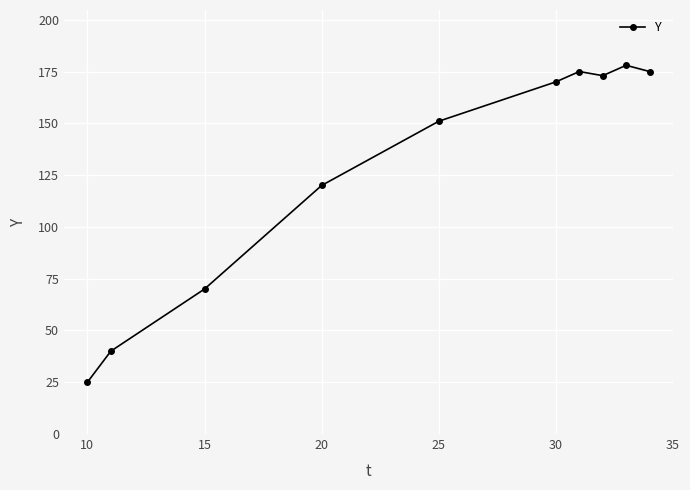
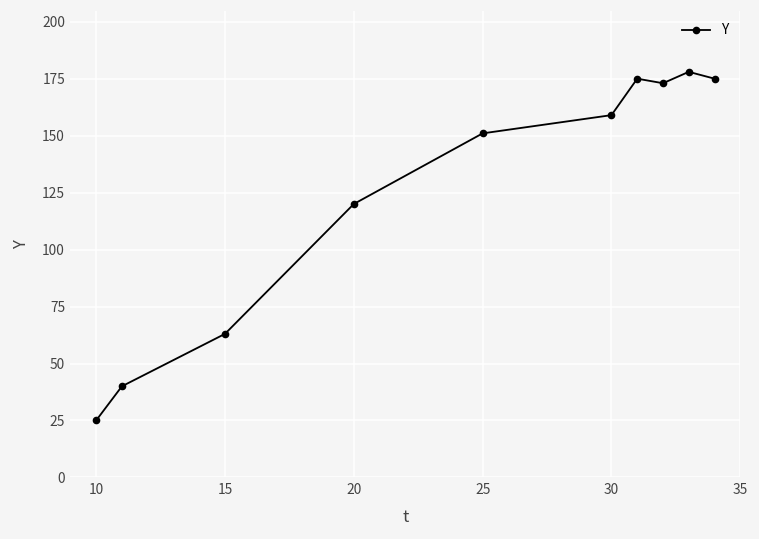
15: 70 -> 63
30: 170 -> 159
